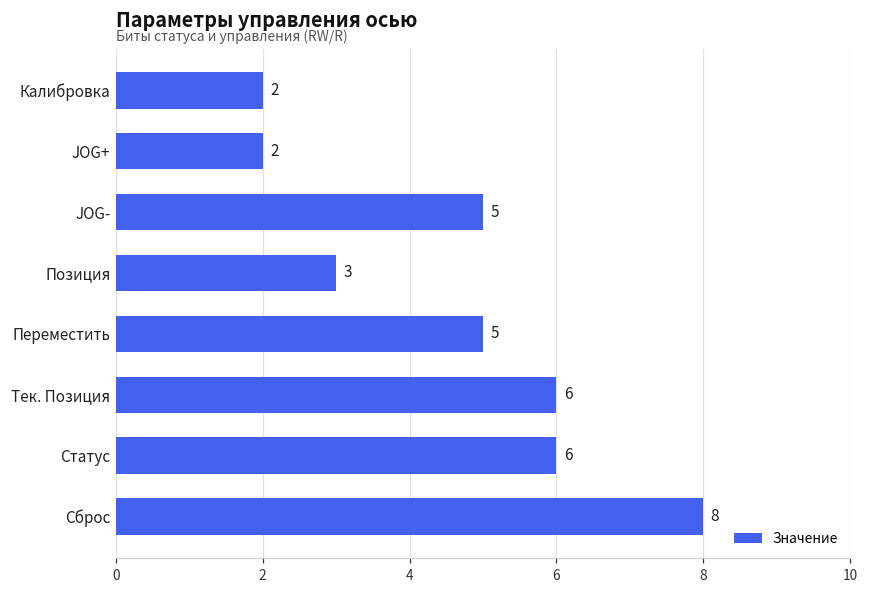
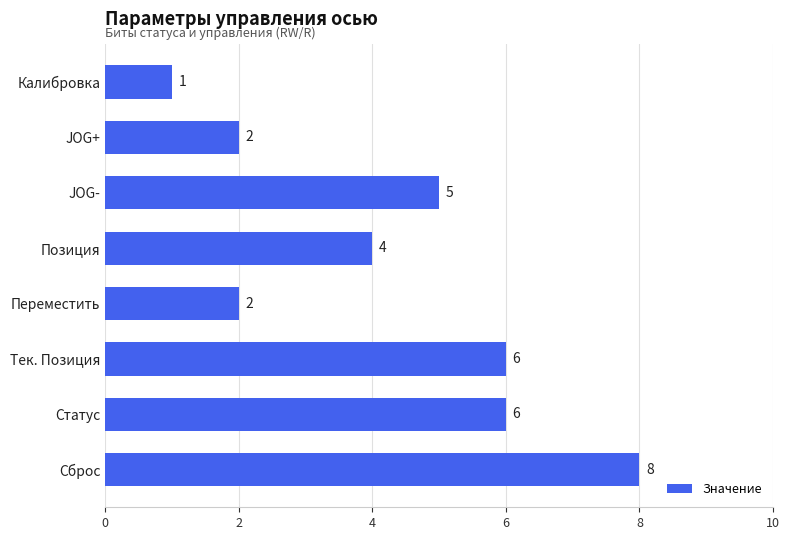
Калибровка: 2 -> 1
Позиция: 3 -> 4
Переместить: 5 -> 2
